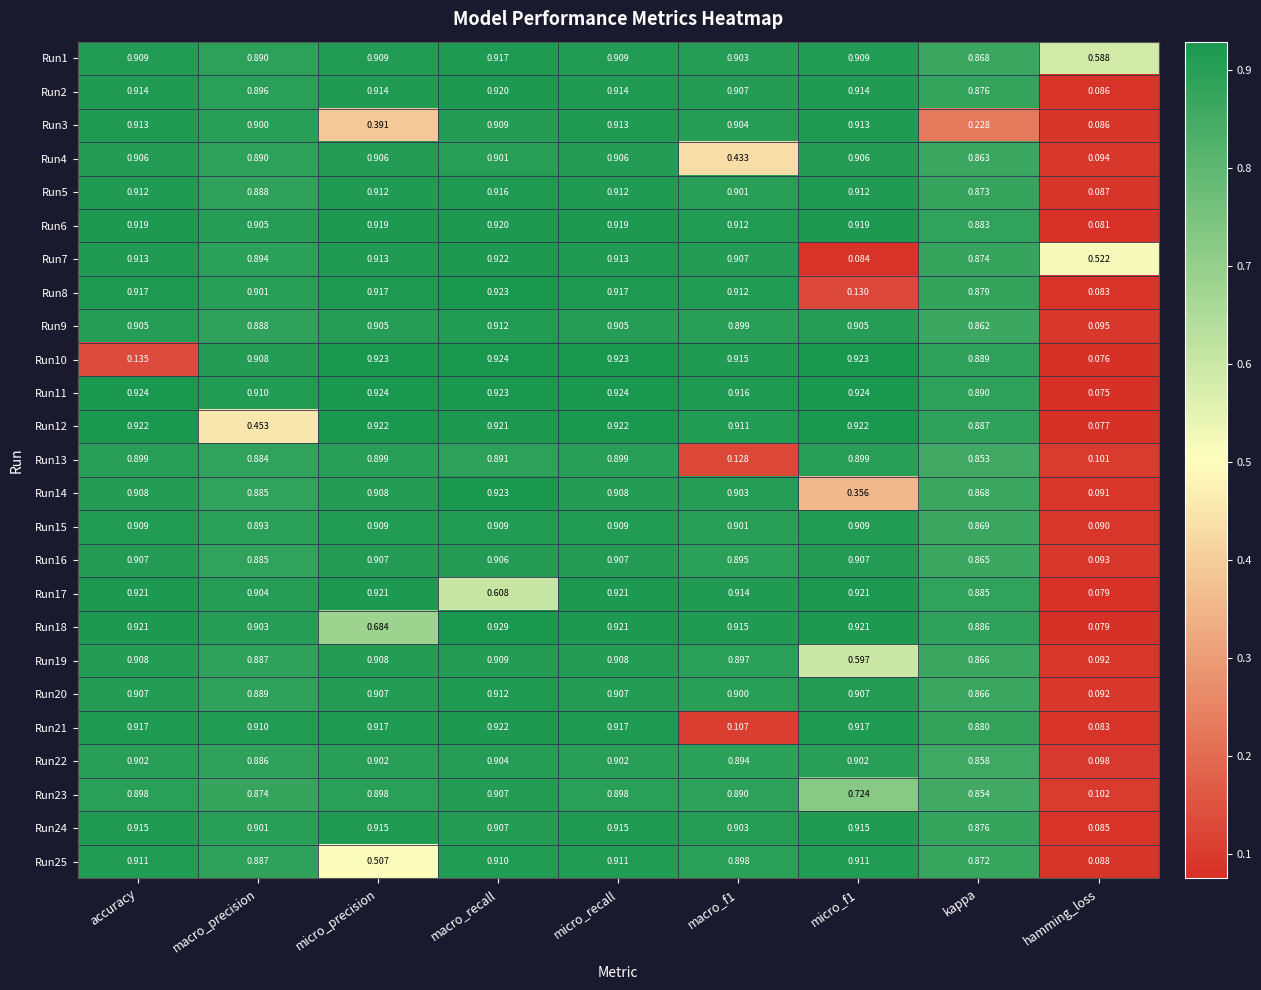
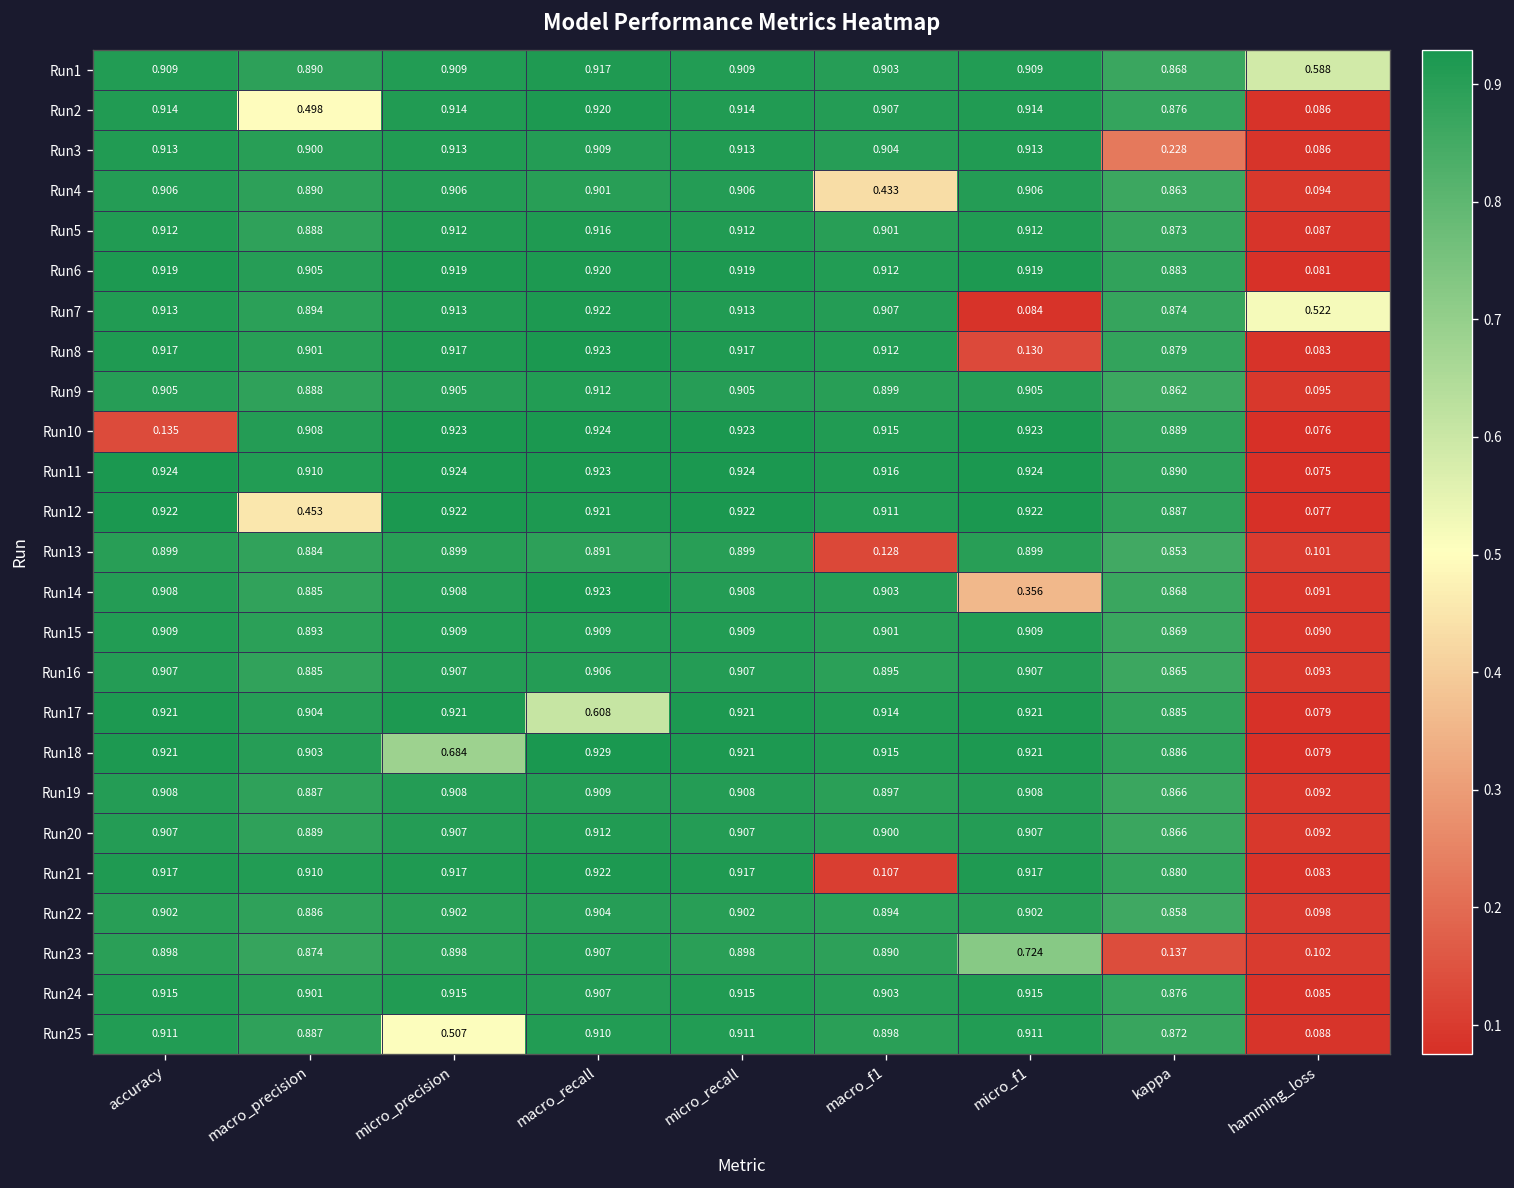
Run2, macro_precision: 0.896 -> 0.498
Run3, micro_precision: 0.391 -> 0.913
Run19, micro_f1: 0.597 -> 0.908
Run23, kappa: 0.854 -> 0.137
